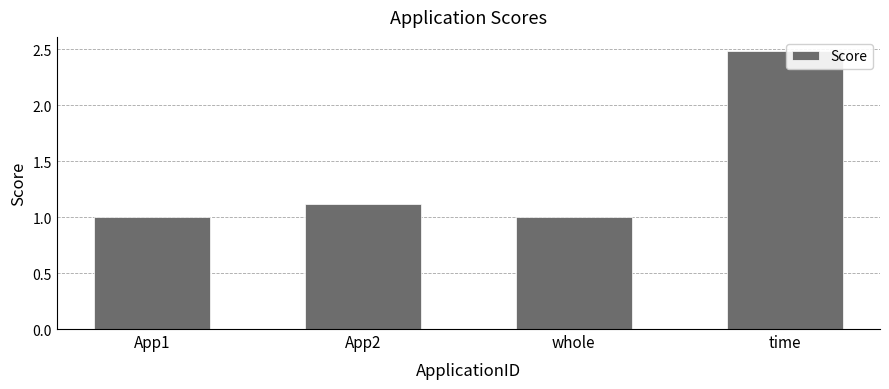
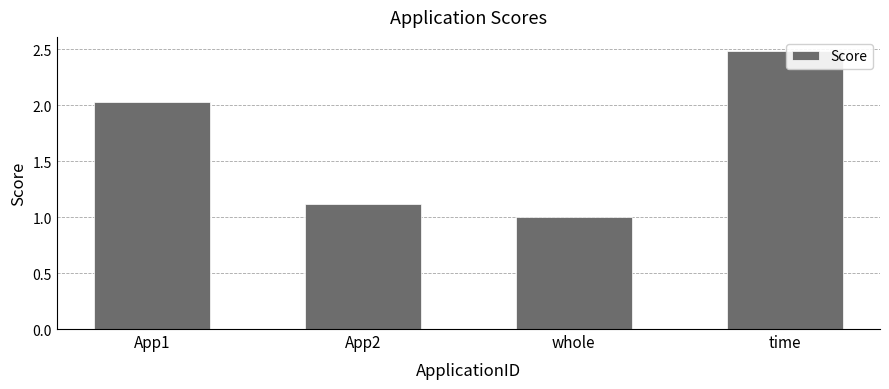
App1: 1.00 -> 2.03
